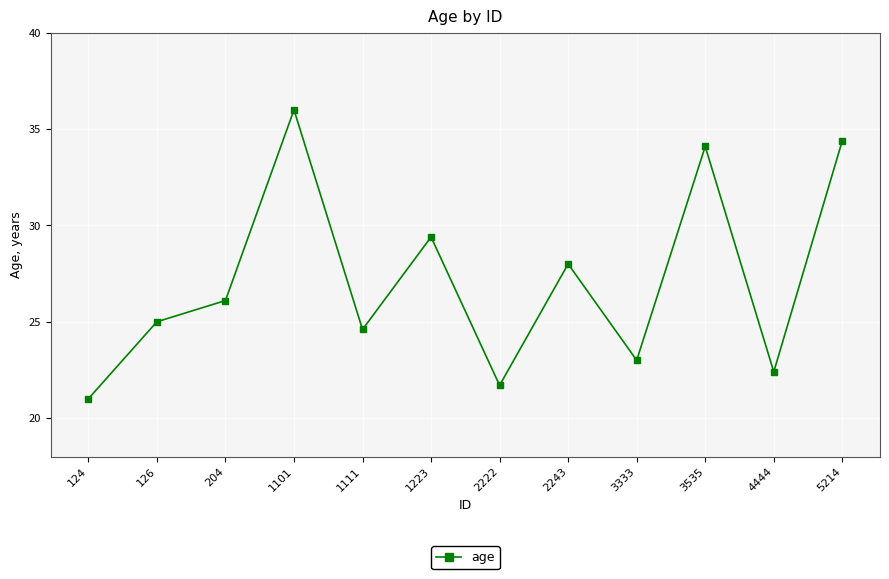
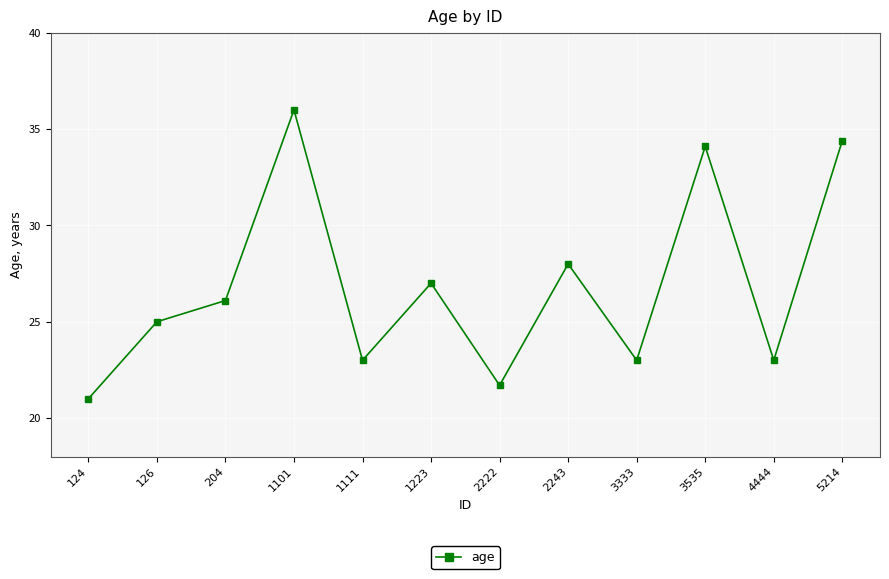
1111: 24.6 -> 23.0
1223: 29.4 -> 27.0
4444: 22.4 -> 23.0
